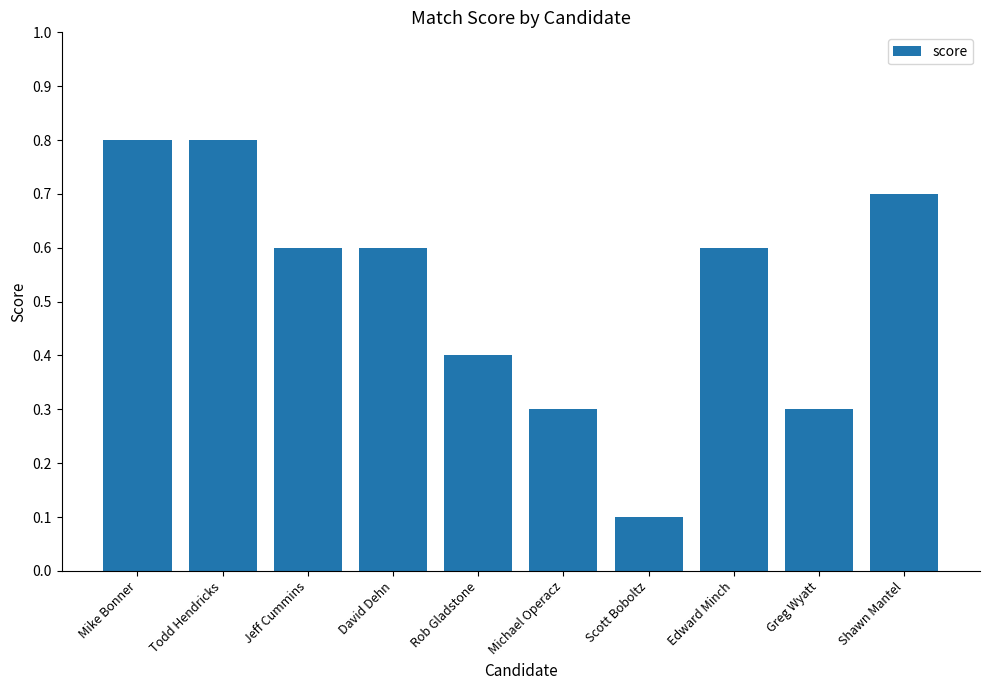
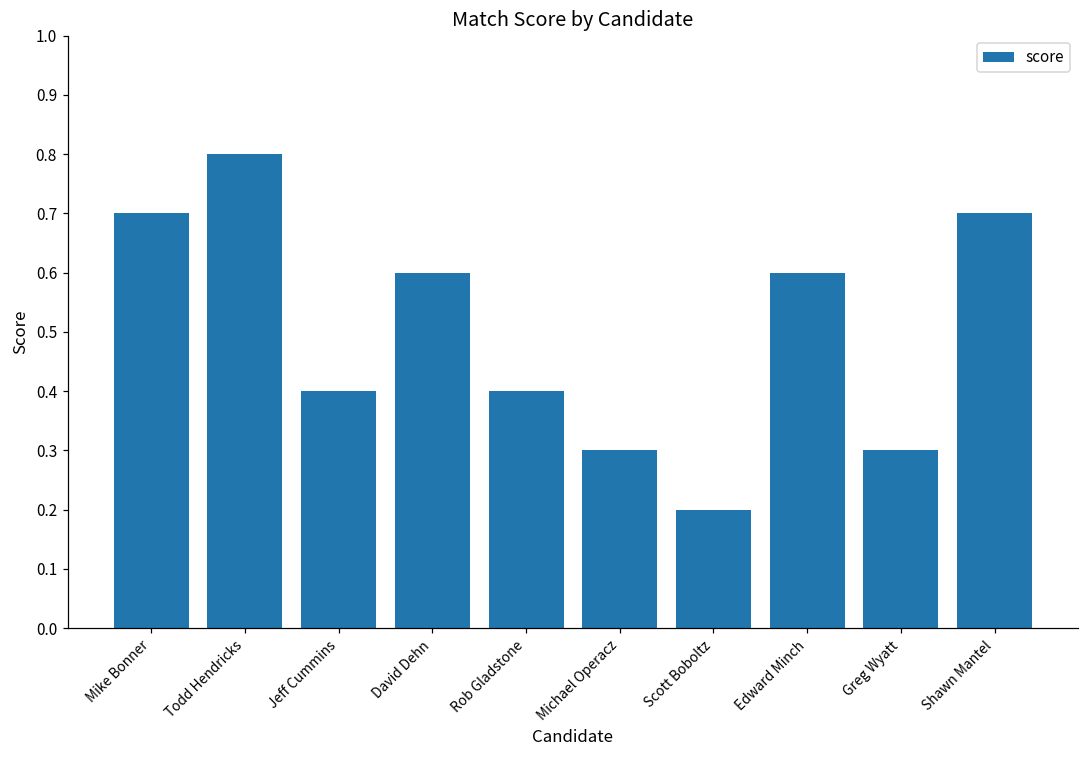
Mike Bonner: 0.8 -> 0.7
Jeff Cummins: 0.6 -> 0.4
Scott Boboltz: 0.1 -> 0.2
